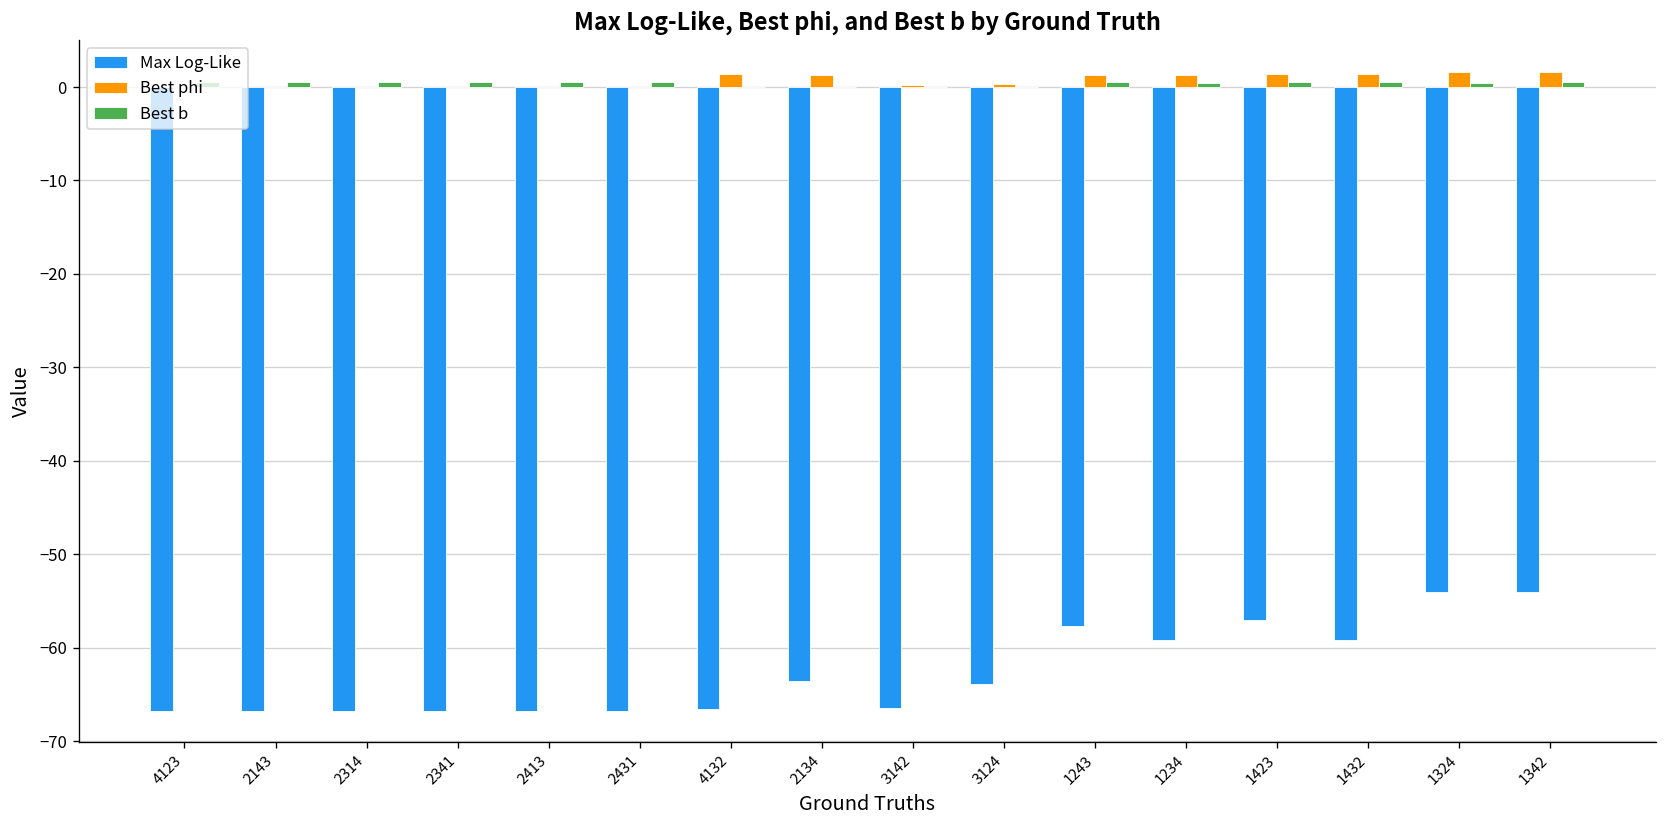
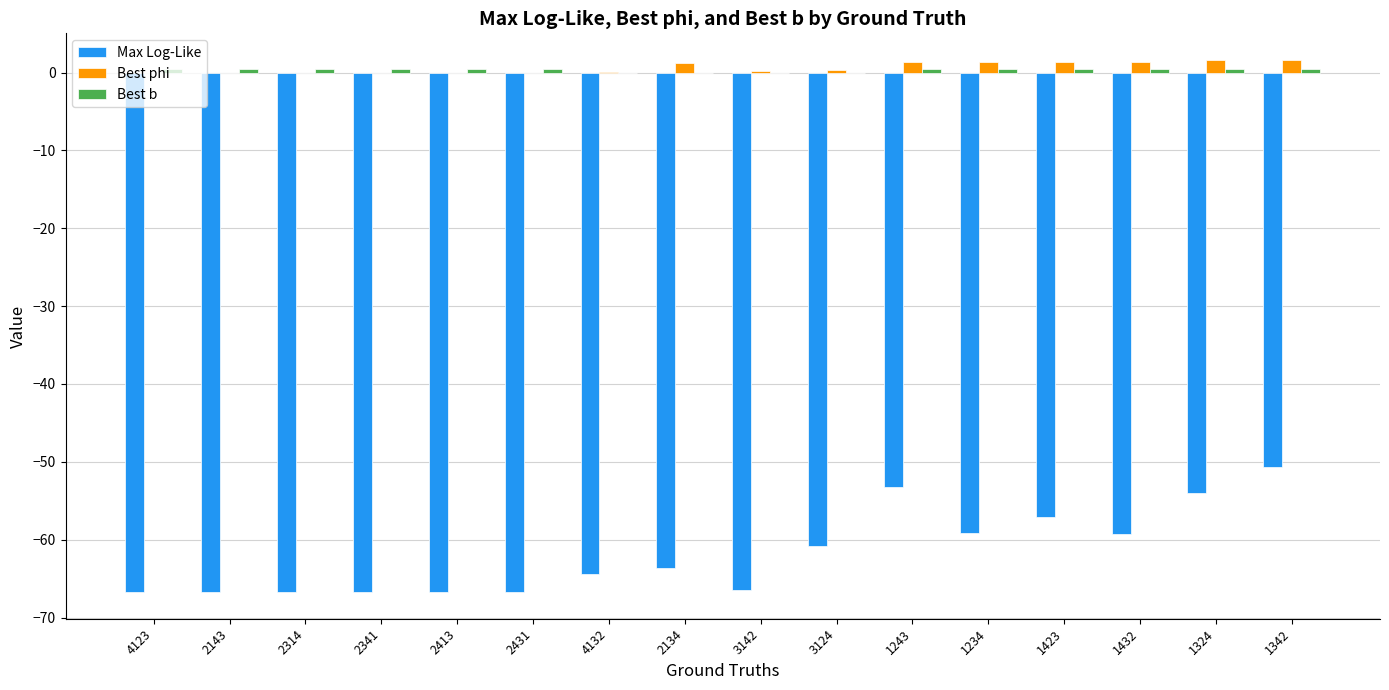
Max Log-Like, 4132: -67 -> -64
Best phi, 4132: 1 -> 0
Max Log-Like, 3124: -64 -> -61
Max Log-Like, 1243: -58 -> -53
Max Log-Like, 1342: -54 -> -51
